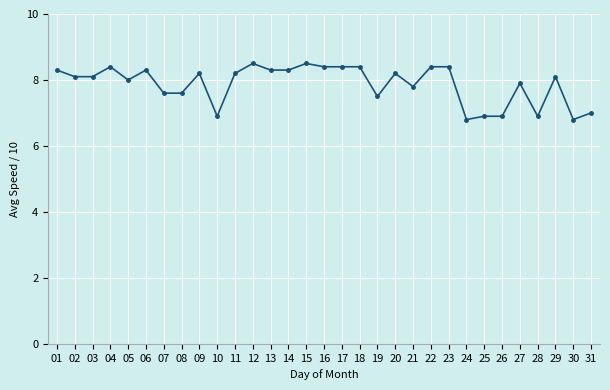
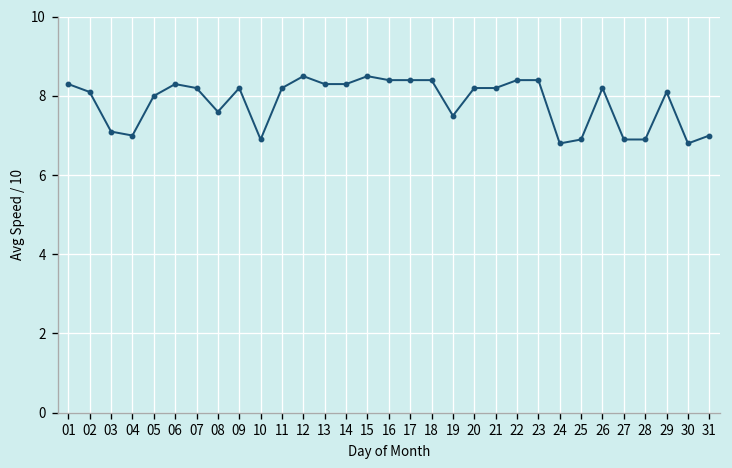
03: 8.1 -> 7.1
04: 8.4 -> 7.0
07: 7.6 -> 8.2
21: 7.8 -> 8.2
26: 6.9 -> 8.2
27: 7.9 -> 6.9
